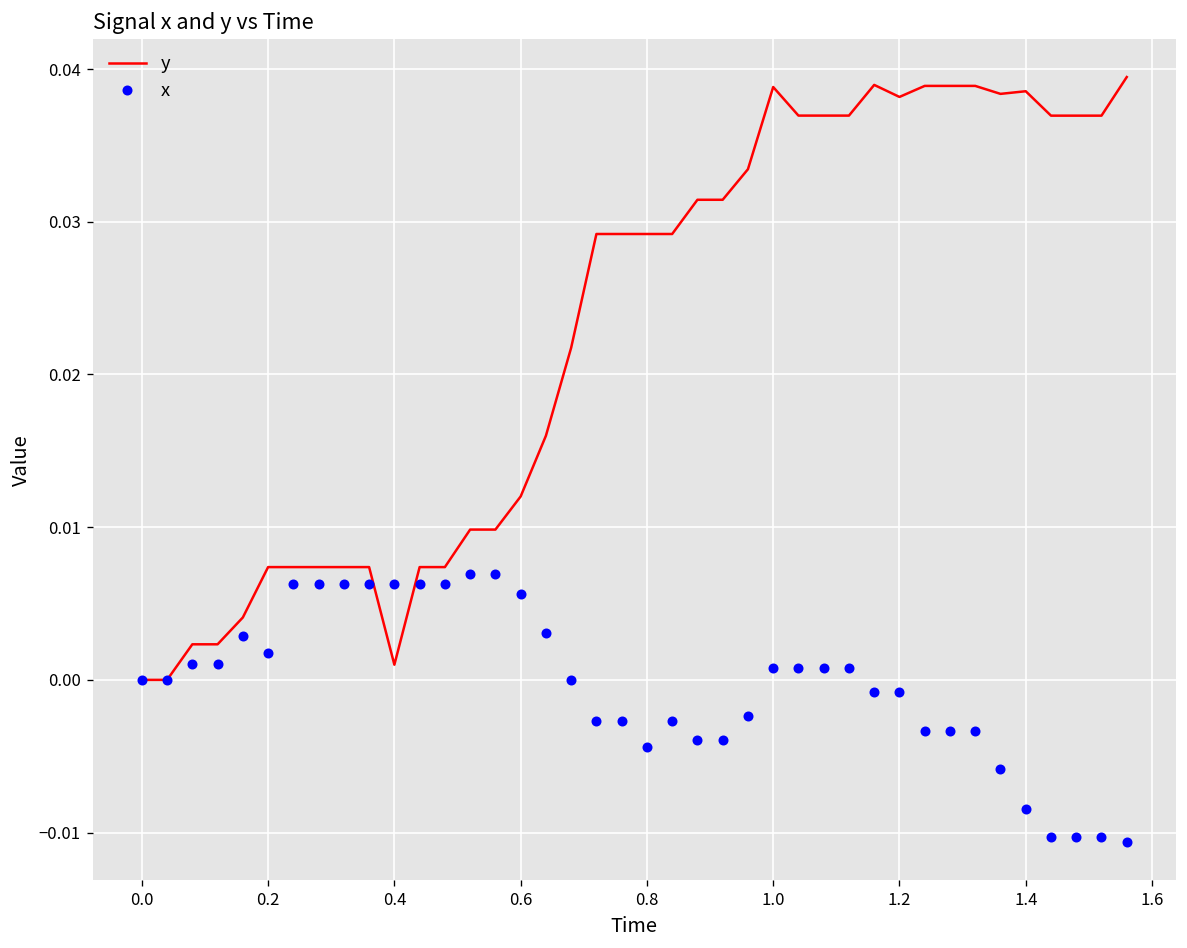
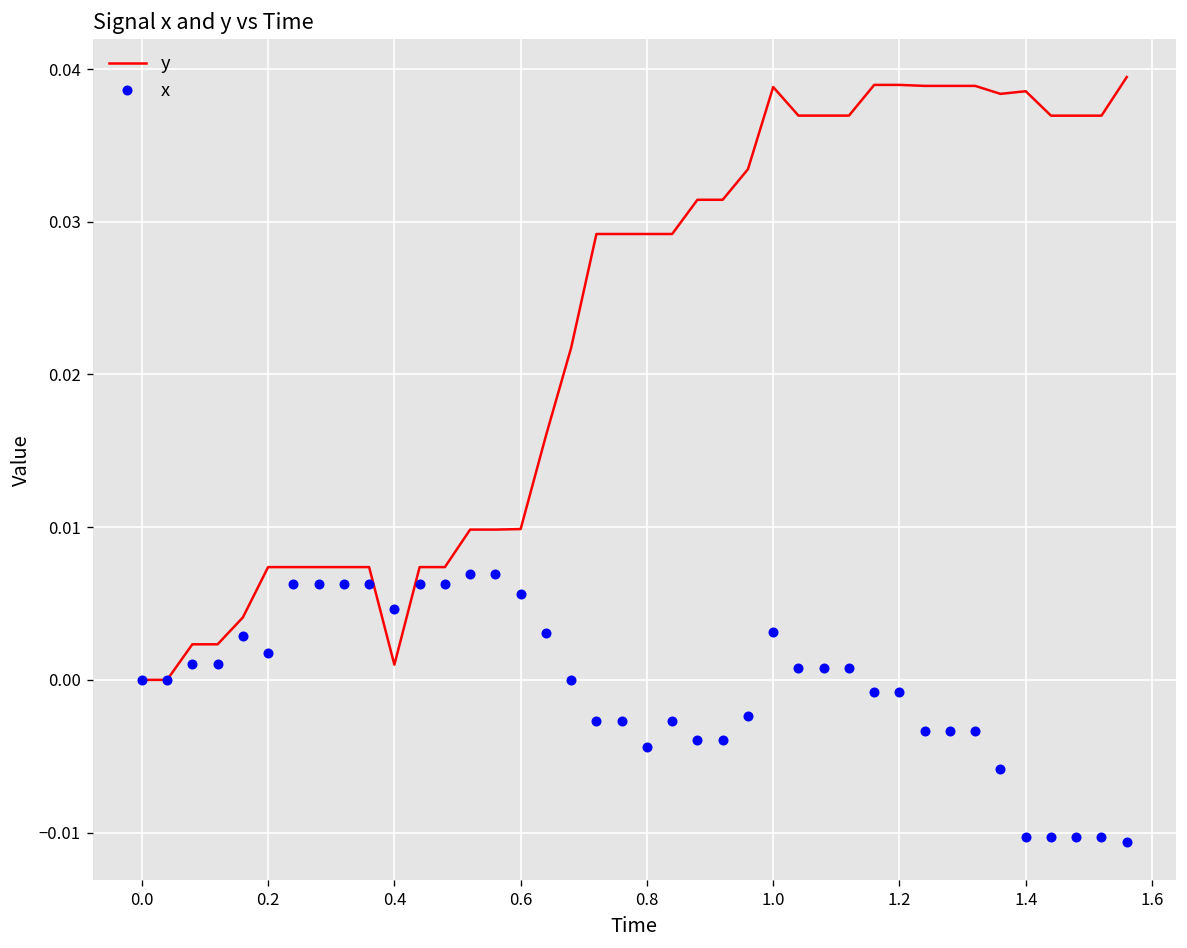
x, 0.4: 0.0063 -> 0.0046
y, 0.6: 0.0120 -> 0.0099
x, 1.0: 0.0008 -> 0.0031
y, 1.2: 0.0382 -> 0.0390
x, 1.4: -0.0085 -> -0.0103
